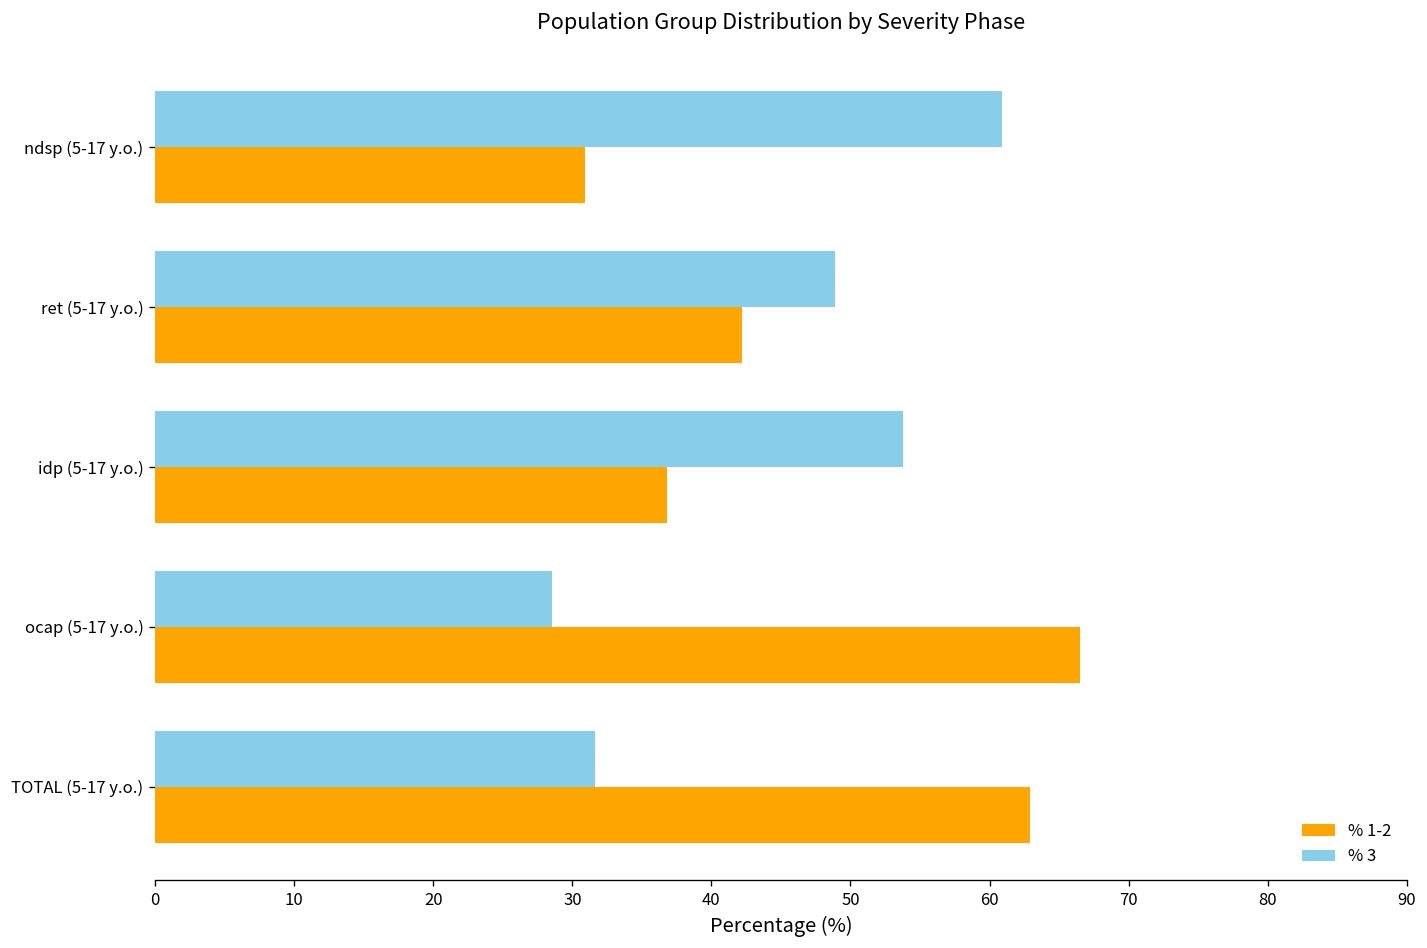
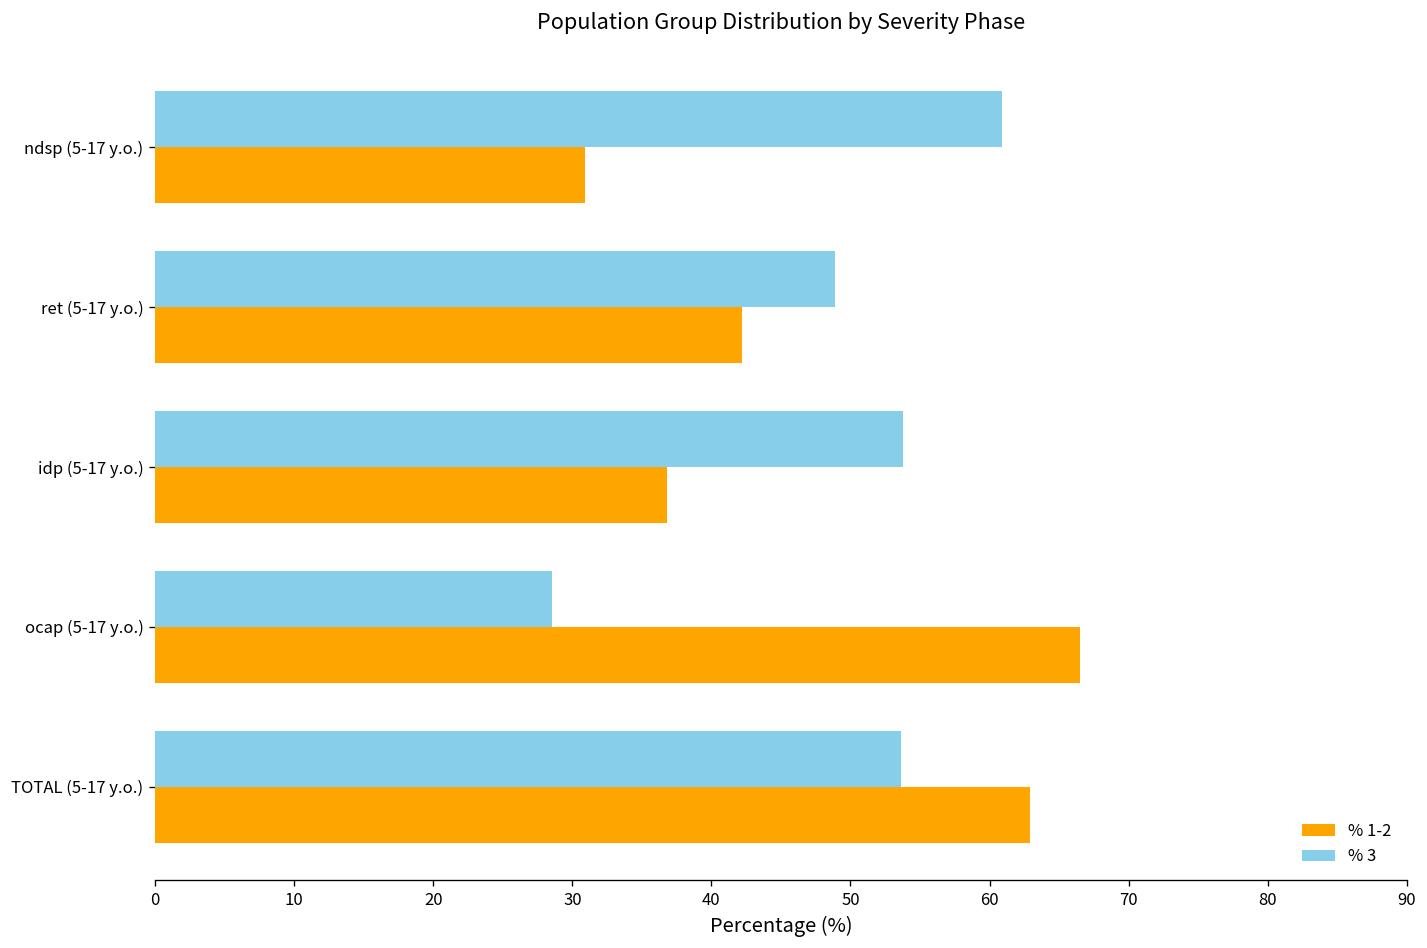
% 3, TOTAL (5-17 y.o.): 31.6 -> 53.6
